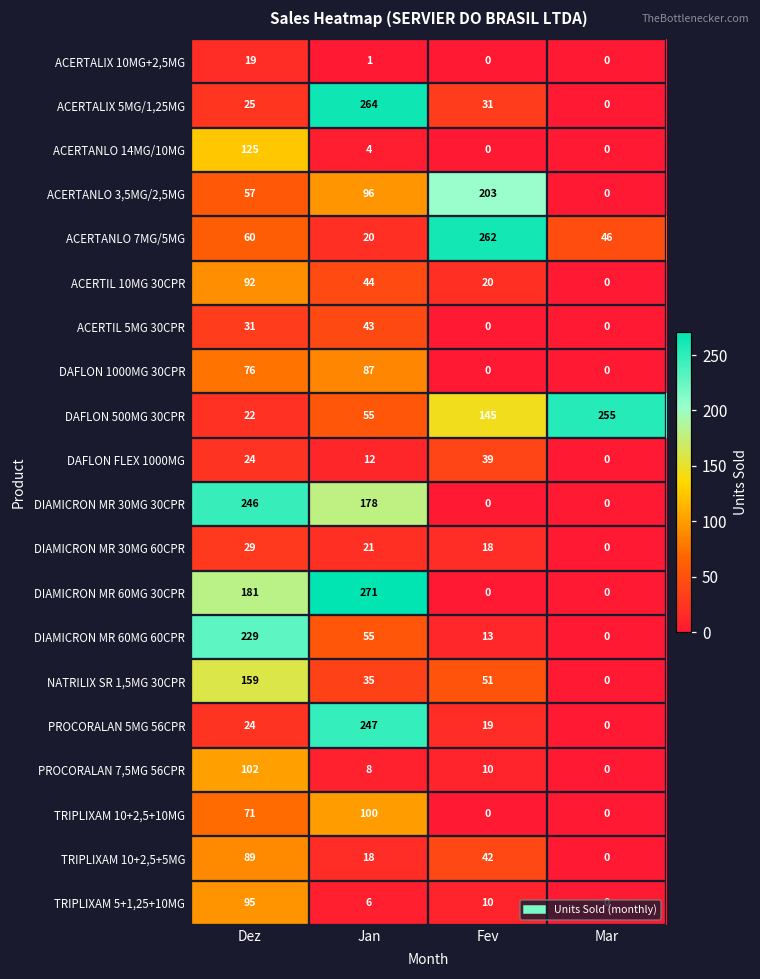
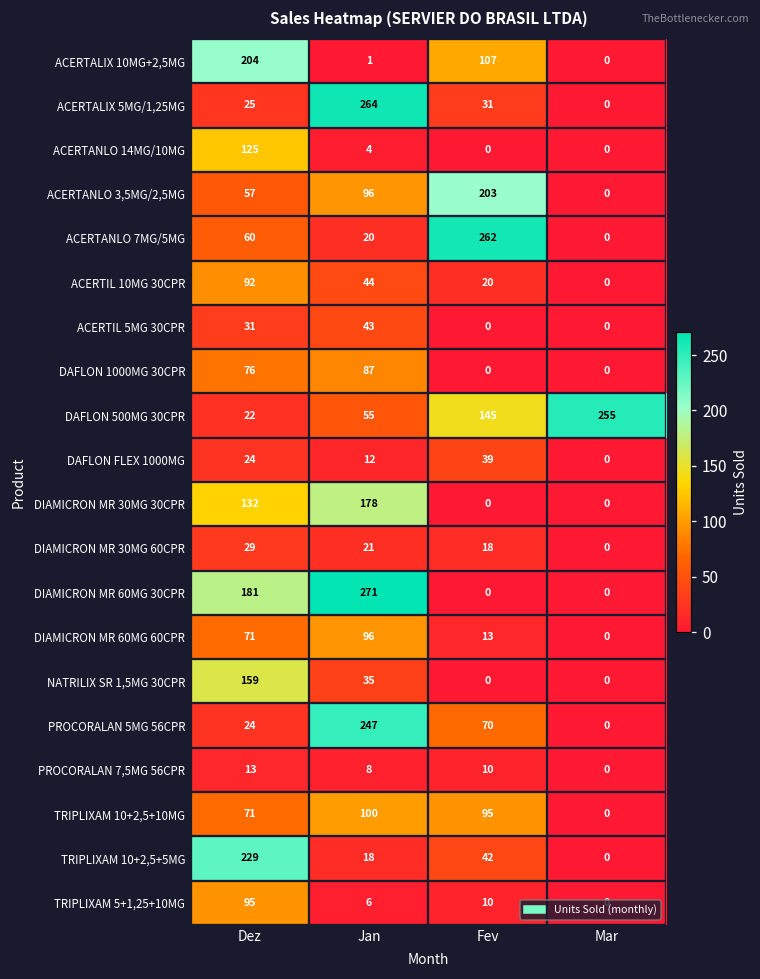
ACERTALIX 10MG+2,5MG, Dez: 19 -> 204
ACERTALIX 10MG+2,5MG, Fev: 0 -> 107
ACERTANLO 7MG/5MG, Mar: 46 -> 0
DIAMICRON MR 30MG 30CPR, Dez: 246 -> 132
DIAMICRON MR 60MG 60CPR, Dez: 229 -> 71
DIAMICRON MR 60MG 60CPR, Jan: 55 -> 96
NATRILIX SR 1,5MG 30CPR, Fev: 51 -> 0
PROCORALAN 5MG 56CPR, Fev: 19 -> 70
PROCORALAN 7,5MG 56CPR, Dez: 102 -> 13
TRIPLIXAM 10+2,5+10MG, Fev: 0 -> 95
TRIPLIXAM 10+2,5+5MG, Dez: 89 -> 229
